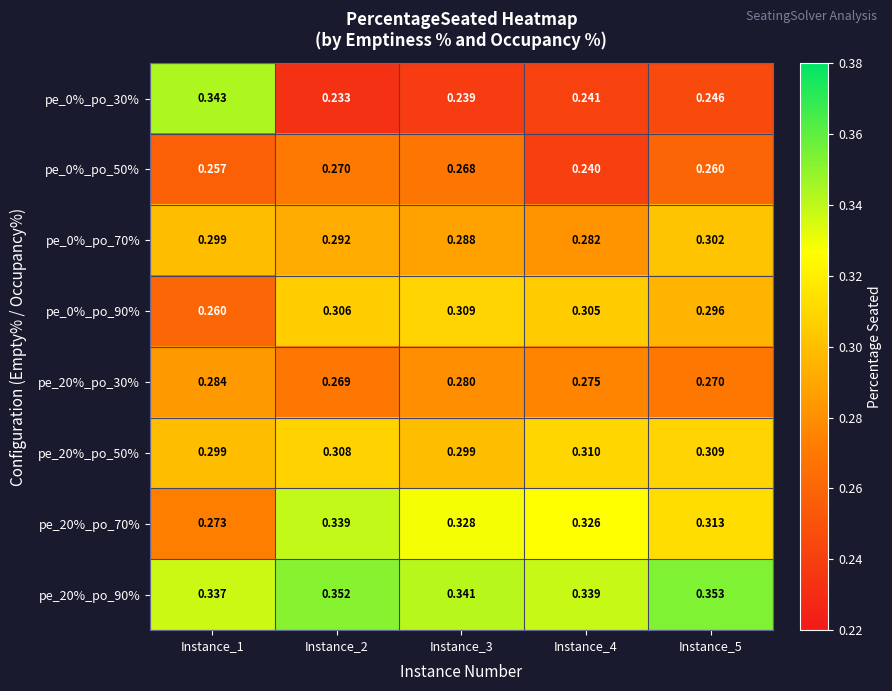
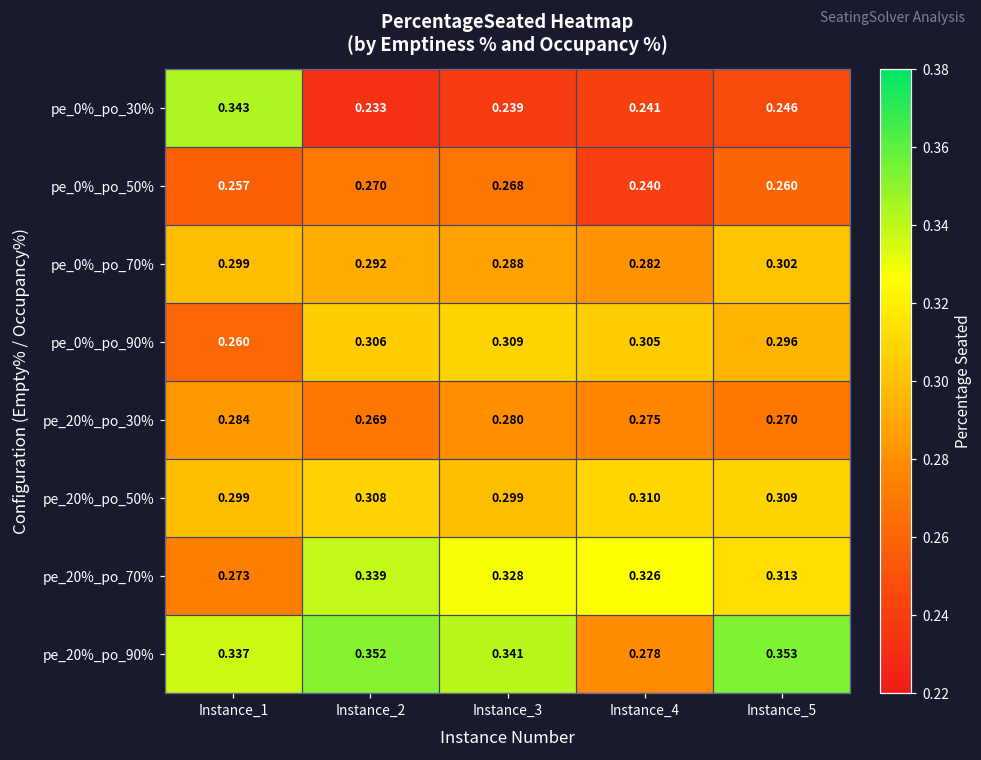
pe_20%_po_90%, Instance_4: 0.339 -> 0.278
